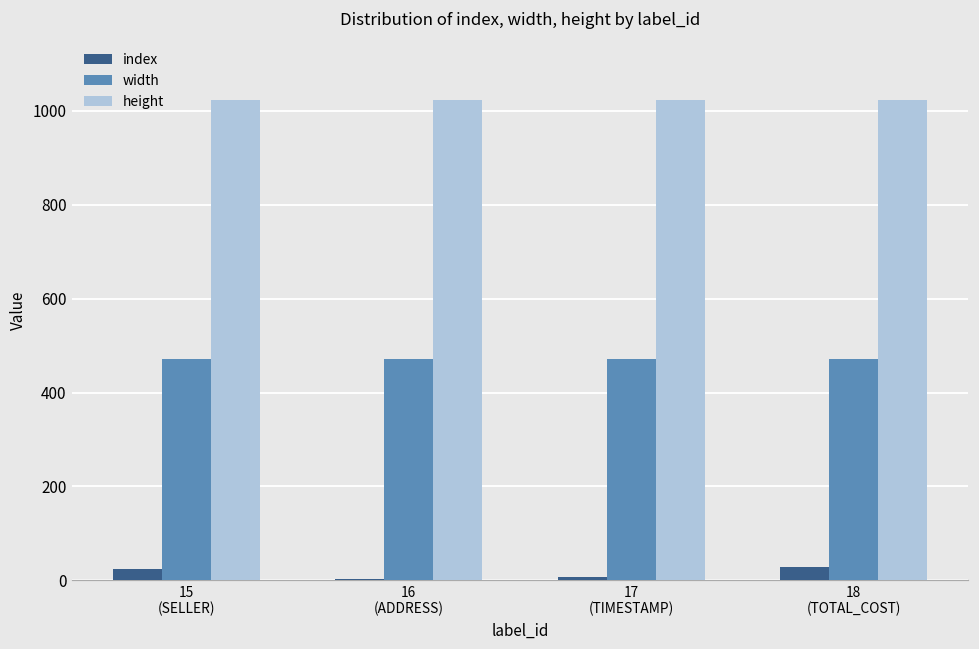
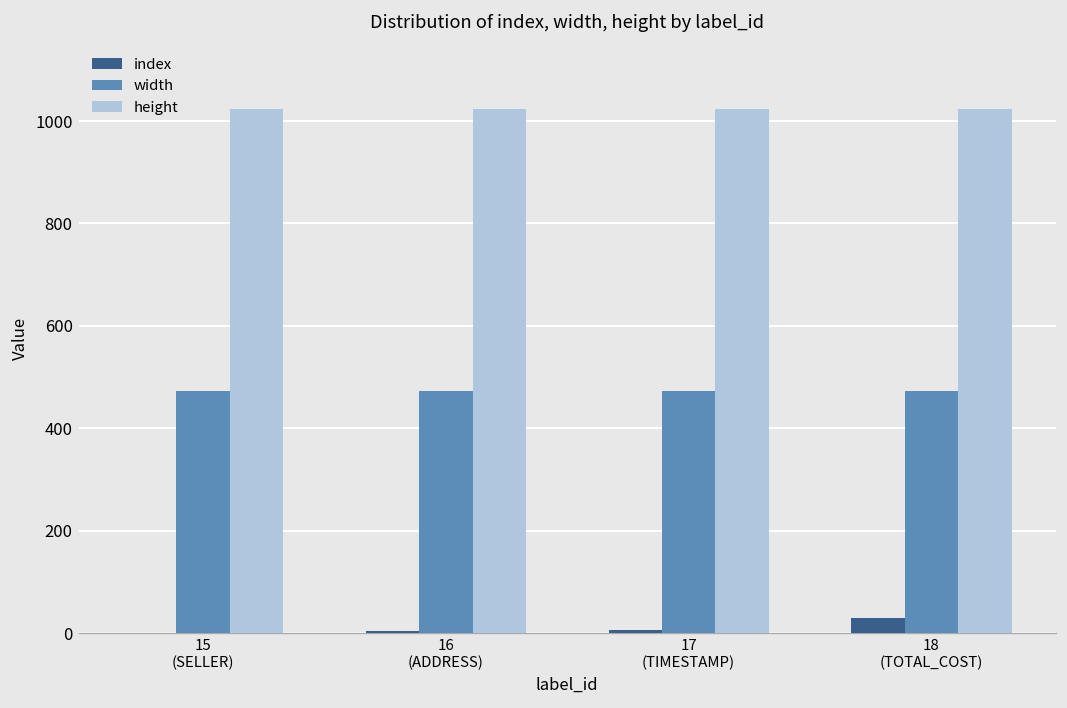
index, 15 (SELLER): 30 -> 0
